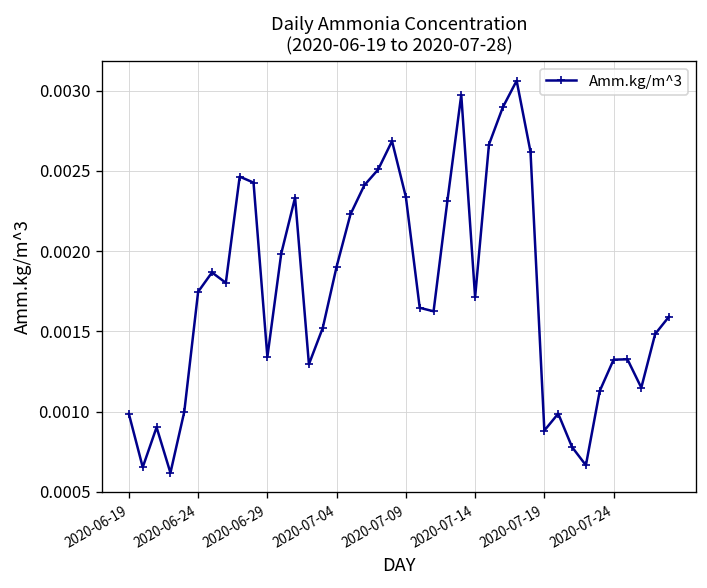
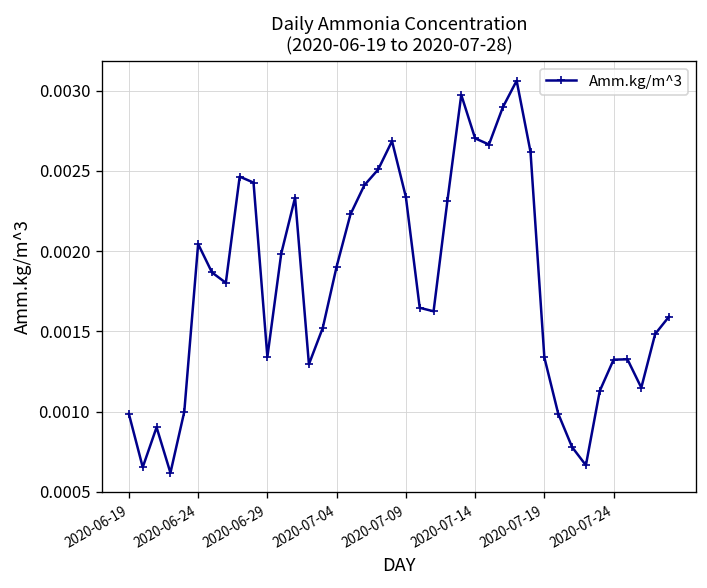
2020-06-24: 0.00175 -> 0.00204
2020-07-14: 0.00171 -> 0.00270
2020-07-19: 0.00088 -> 0.00134
